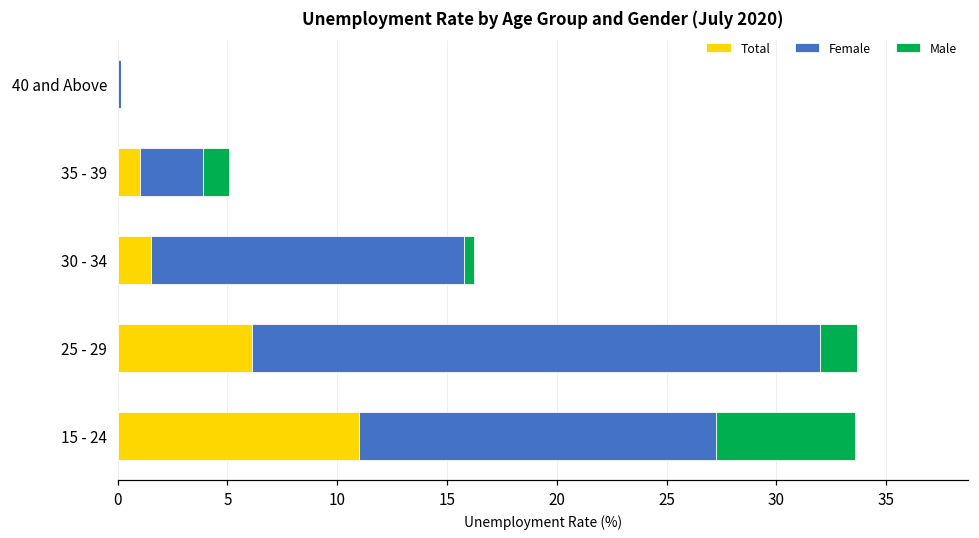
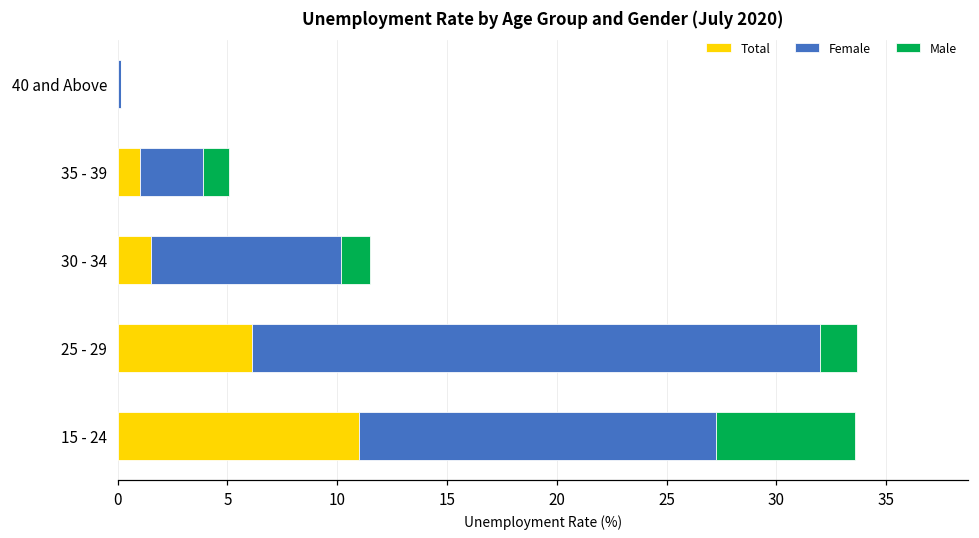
Female, 30 - 34: 14.2 -> 8.6
Male, 30 - 34: 0.5 -> 1.3
